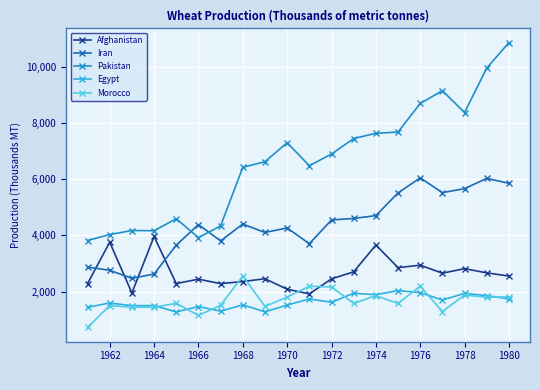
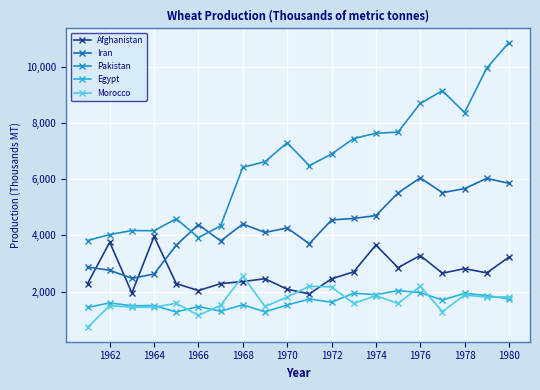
Afghanistan, 1966: 2,400 -> 2,000
Afghanistan, 1976: 2,900 -> 3,300
Afghanistan, 1980: 2,600 -> 3,200
